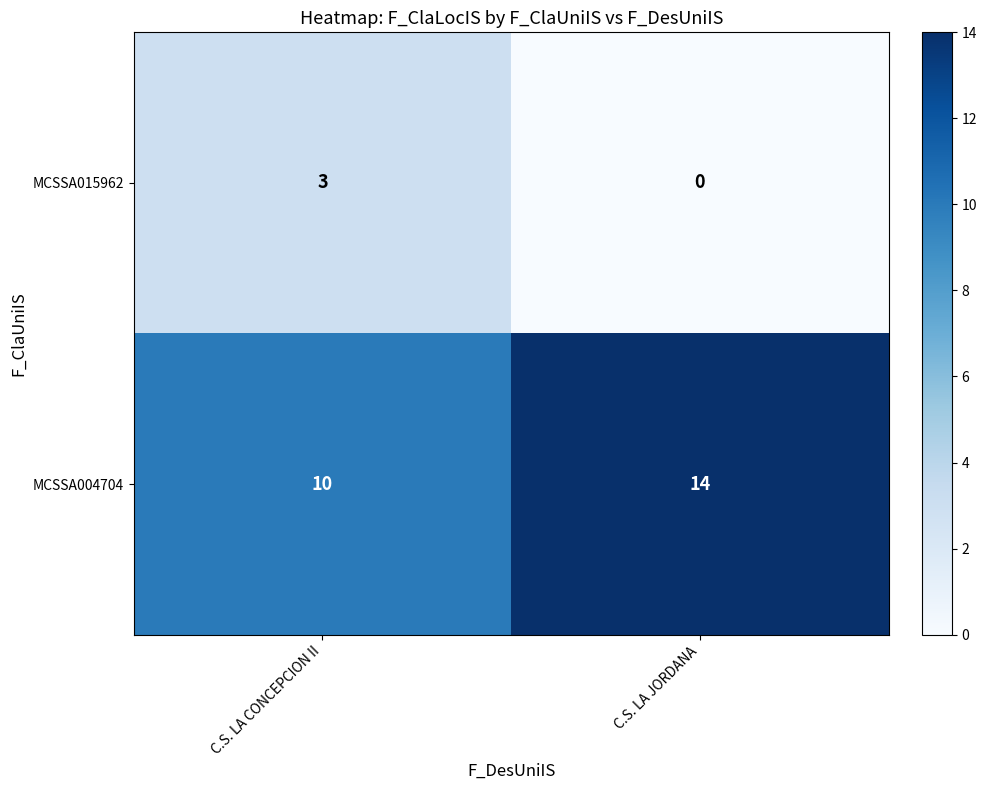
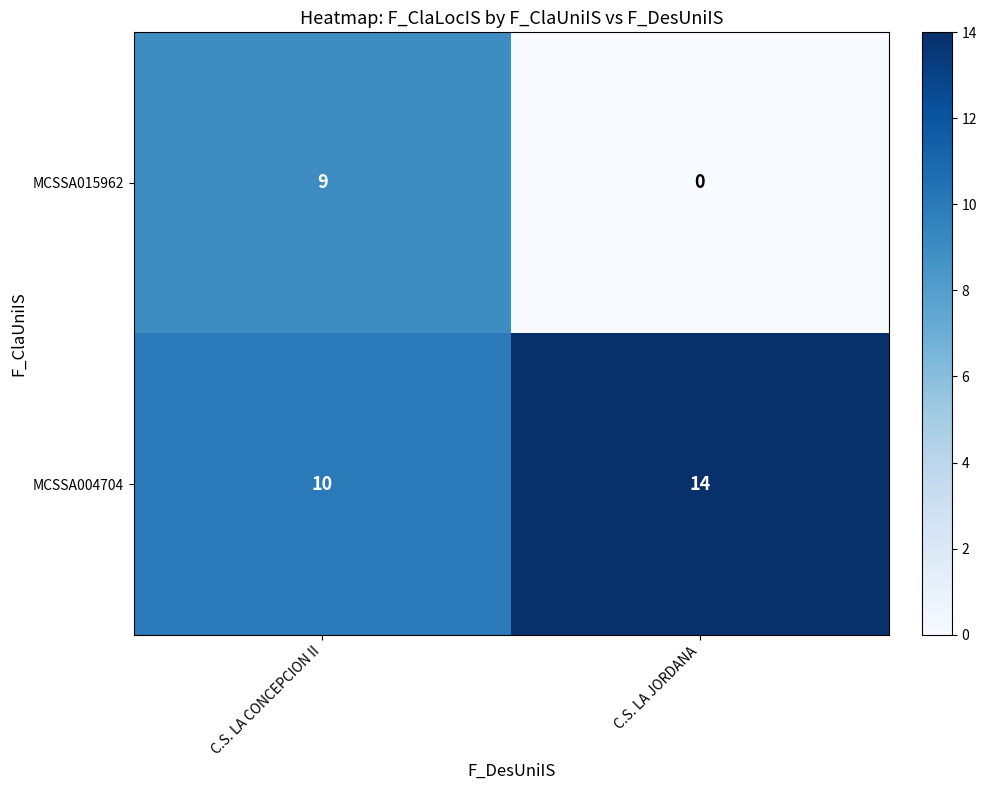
MCSSA015962, C.S. LA CONCEPCION II: 3 -> 9
